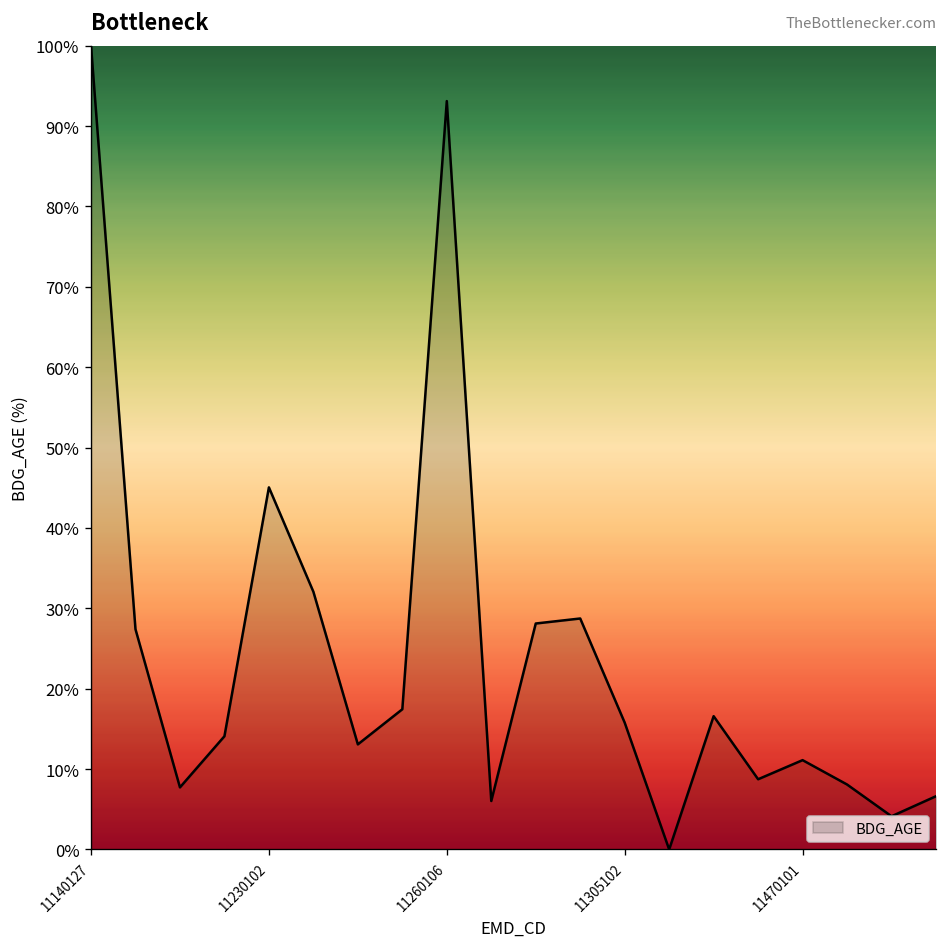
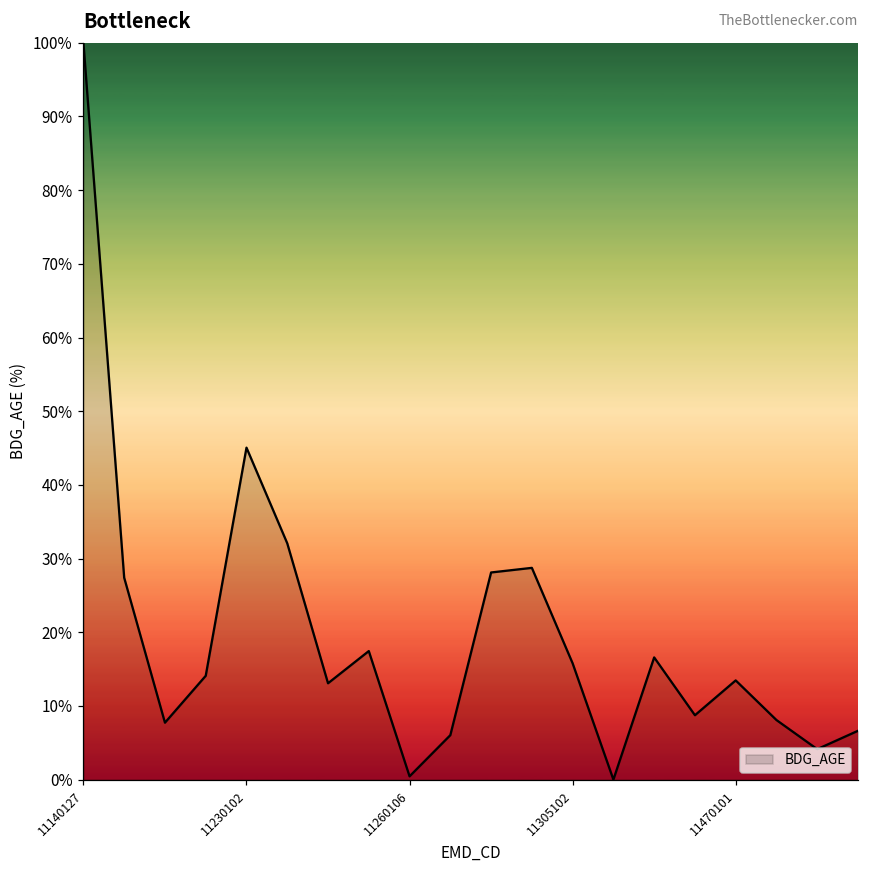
11260106: 93% -> 0%
11470101: 11% -> 13%
